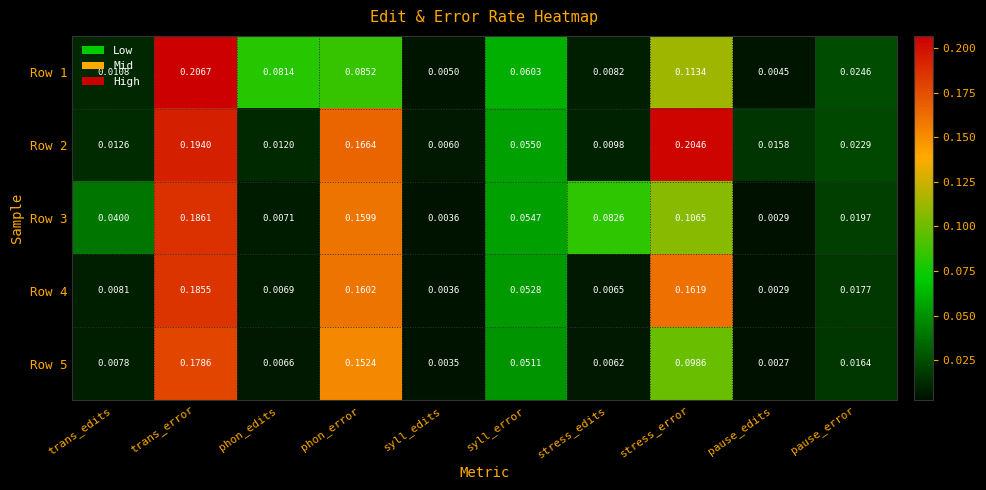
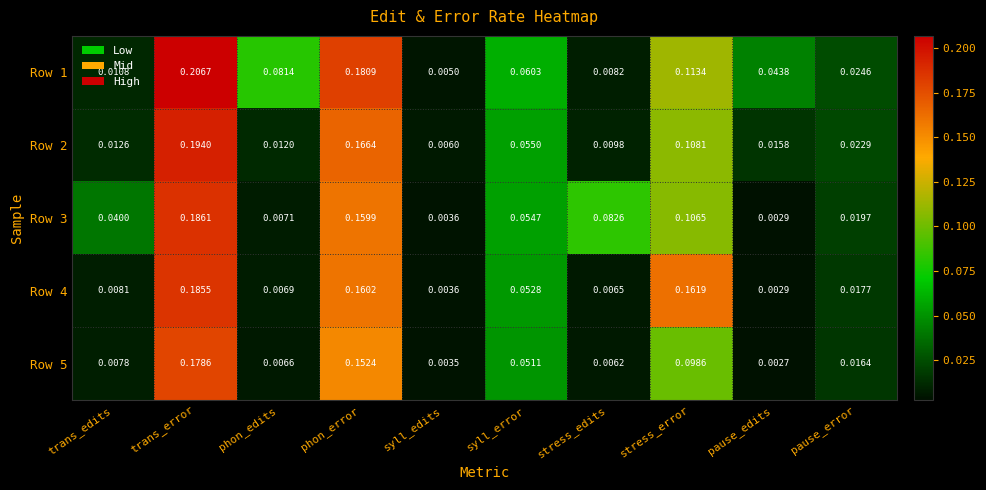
Row 1, phon_error: 0.0852 -> 0.1809
Row 1, pause_edits: 0.0045 -> 0.0438
Row 2, stress_error: 0.2046 -> 0.1081
